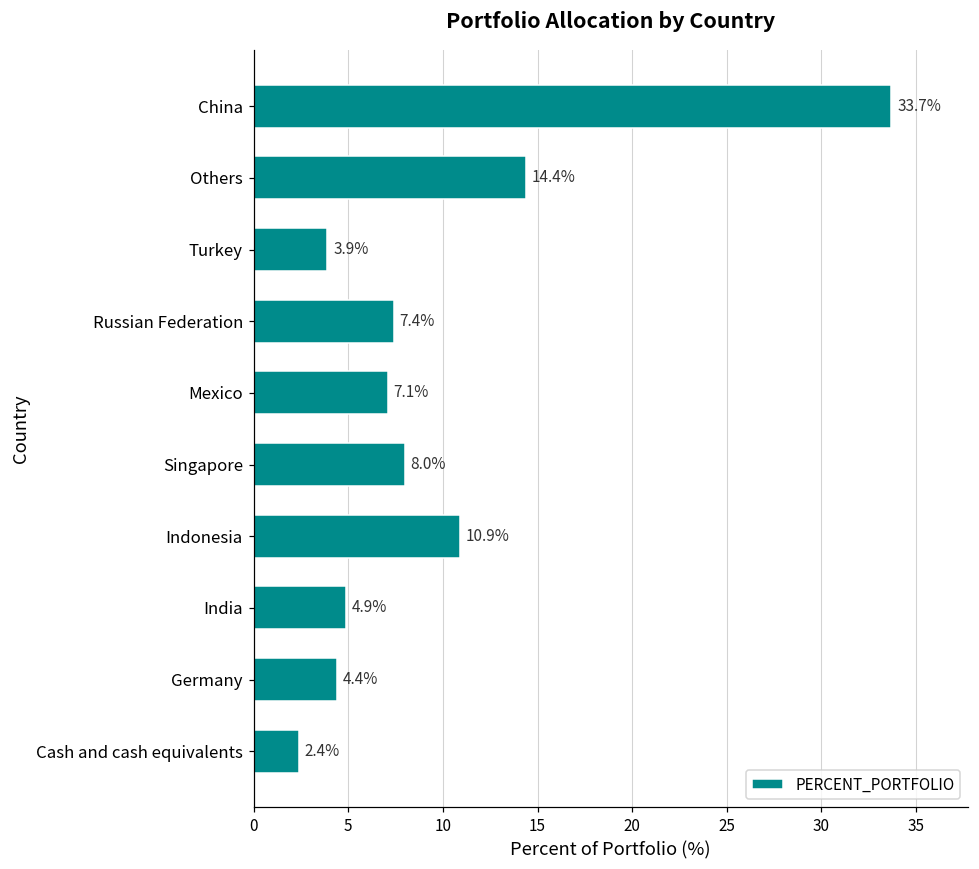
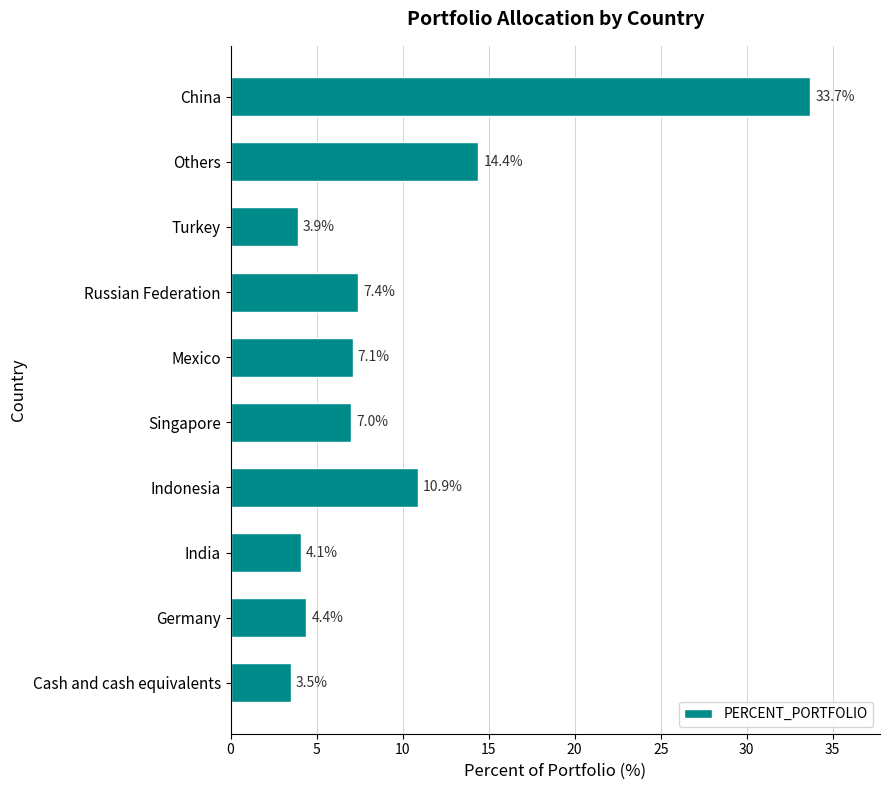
Singapore: 8.0% -> 7.0%
India: 4.9% -> 4.1%
Cash and cash equivalents: 2.4% -> 3.5%
